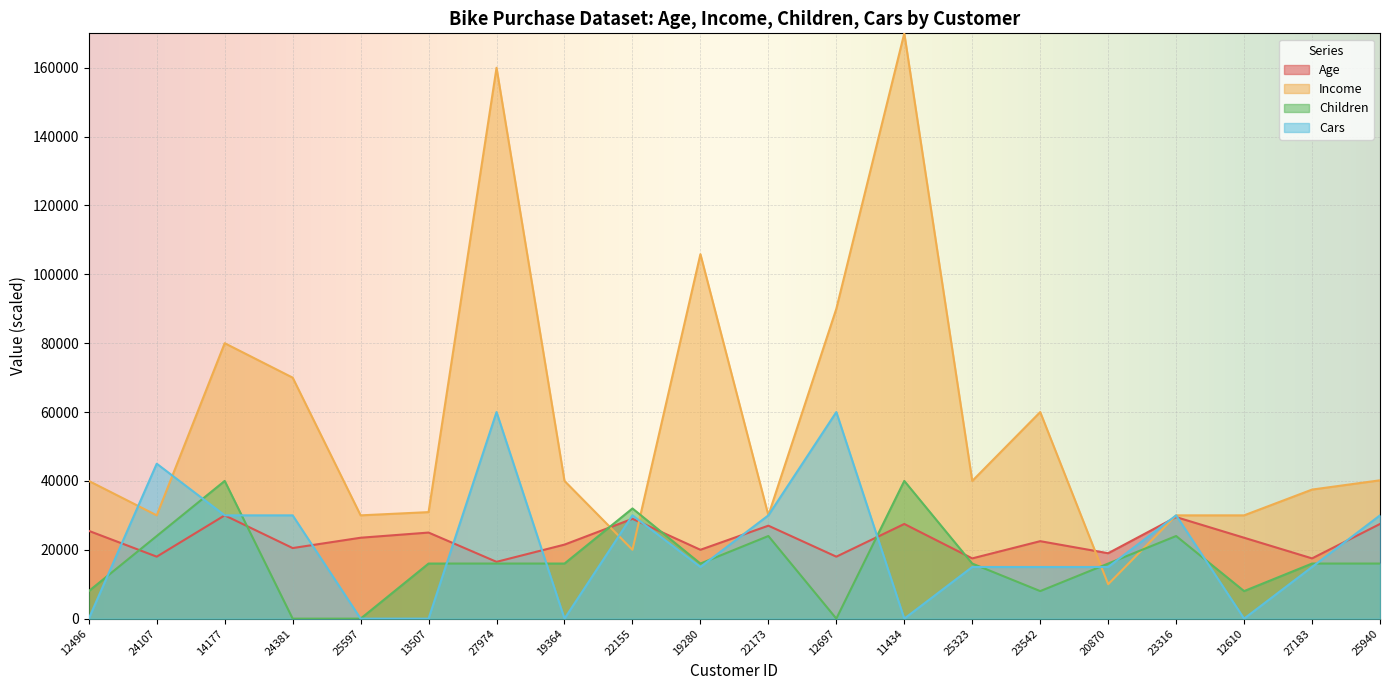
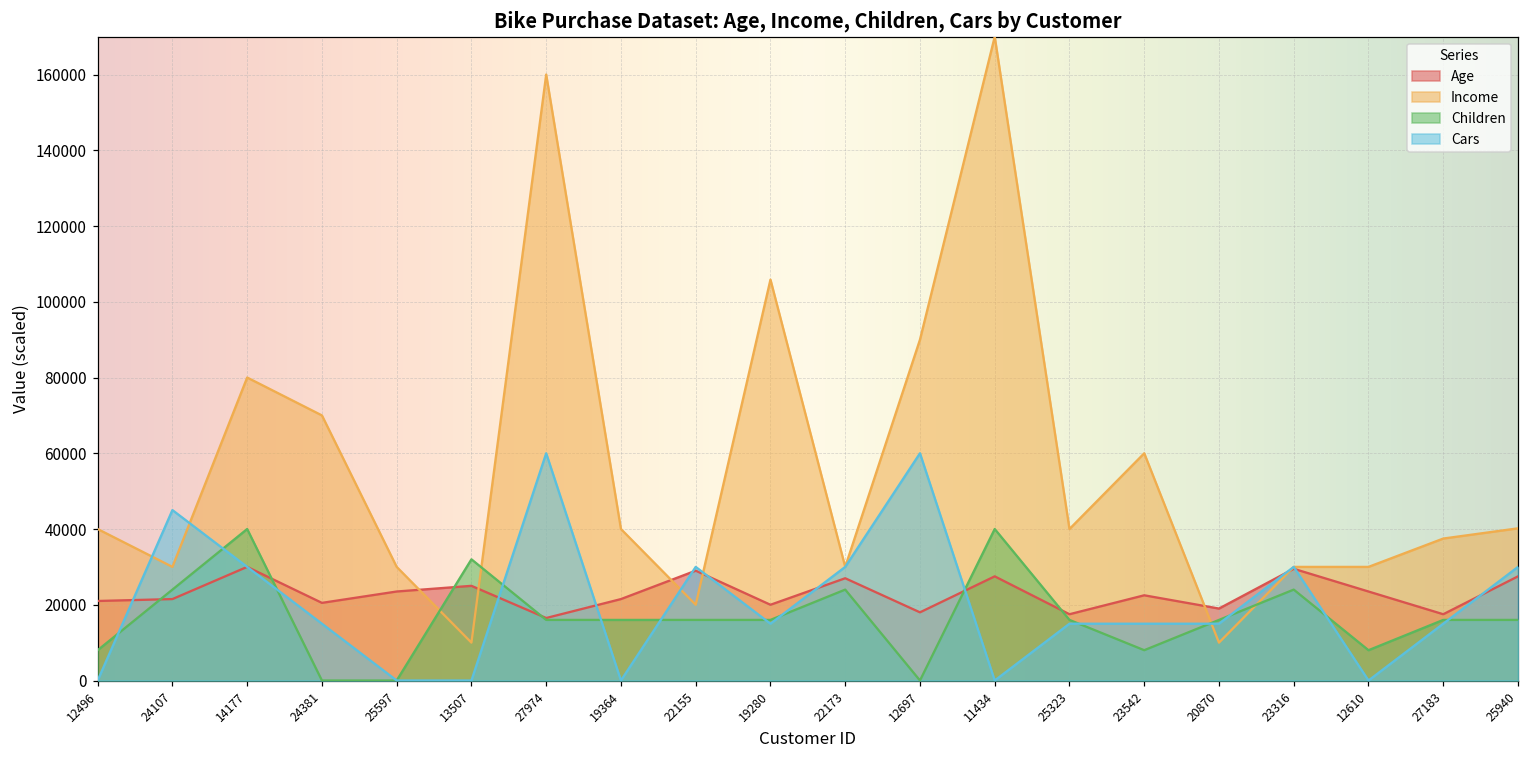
Age, 12496: 26000 -> 21000
Age, 24107: 18000 -> 22000
Cars, 24381: 30000 -> 15000
Income, 13507: 31000 -> 10000
Children, 13507: 16000 -> 32000
Children, 22155: 32000 -> 16000
